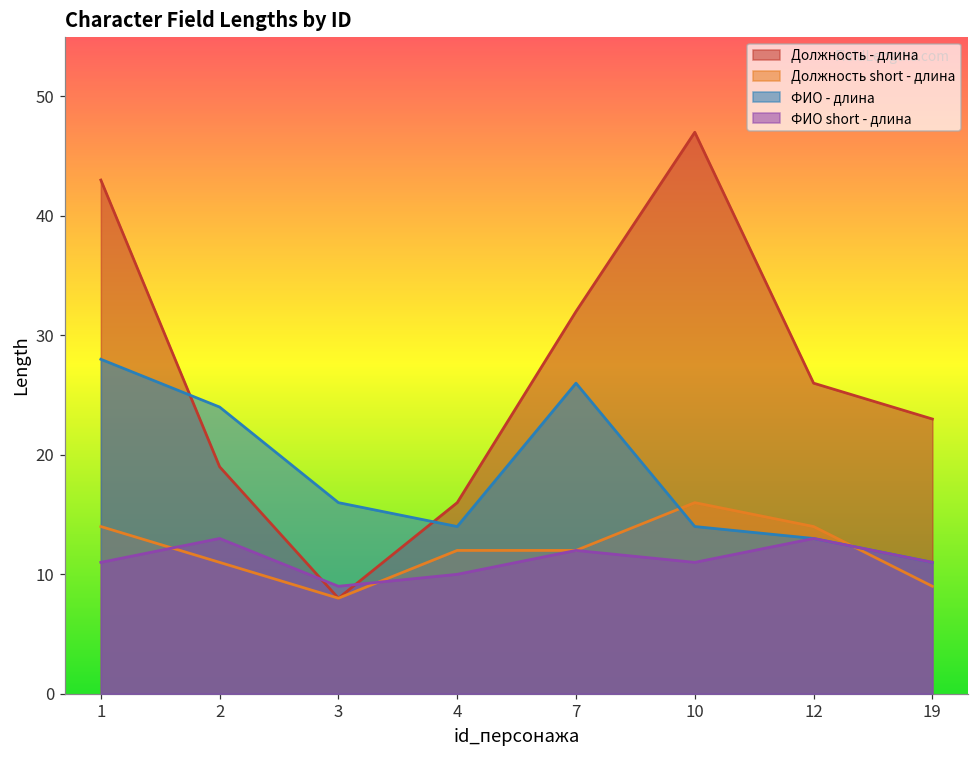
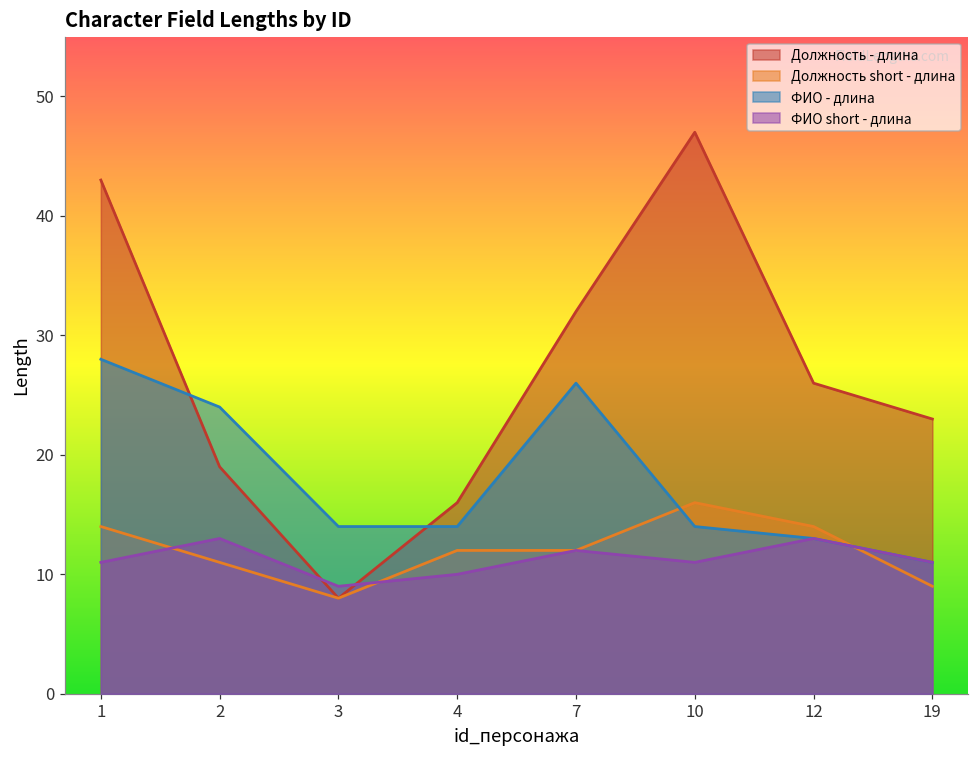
ФИО - длина, 3: 16 -> 14
